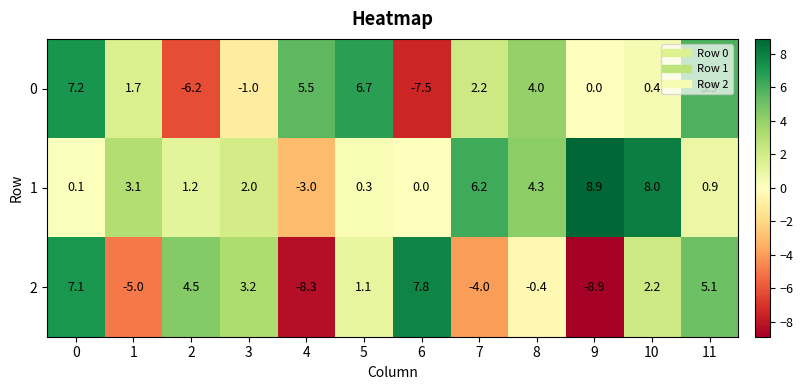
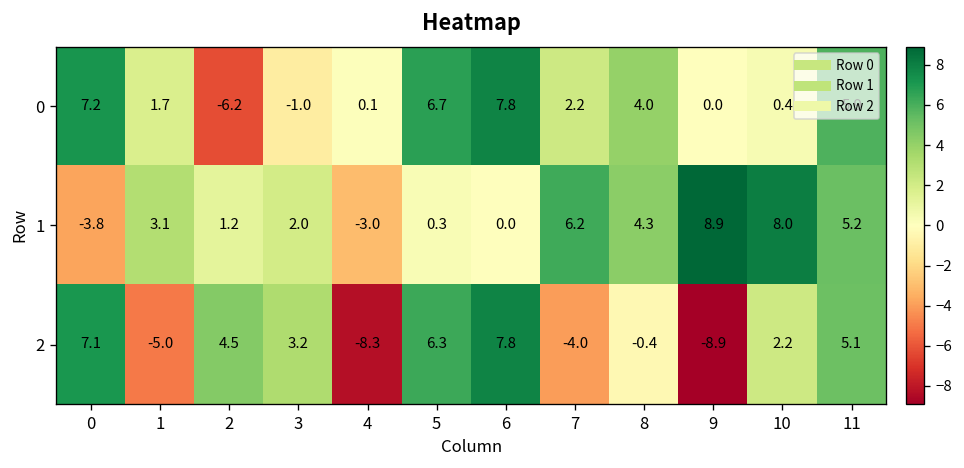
0, 4: 5.5 -> 0.1
0, 6: -7.5 -> 7.8
1, 0: 0.1 -> -3.8
1, 11: 0.9 -> 5.2
2, 5: 1.1 -> 6.3
